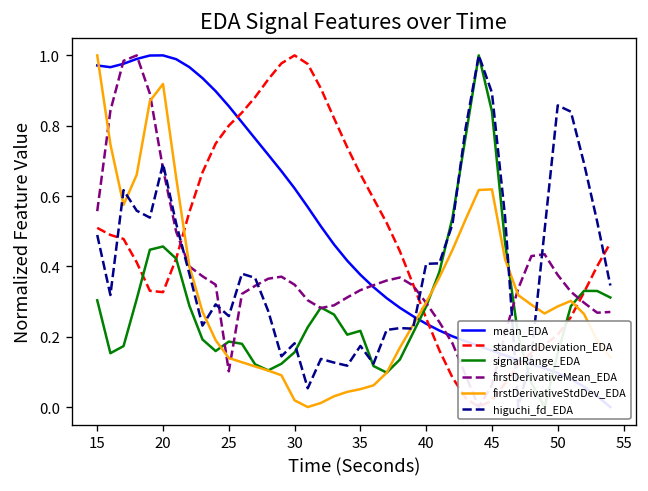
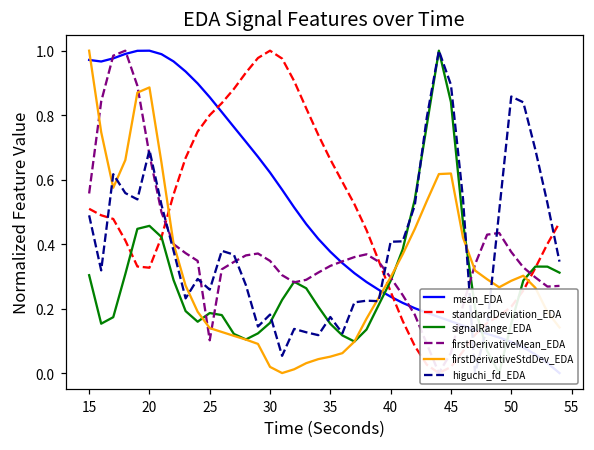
firstDerivativeStdDev_EDA, 20: 0.92 -> 0.89
signalRange_EDA, 35: 0.22 -> 0.15
